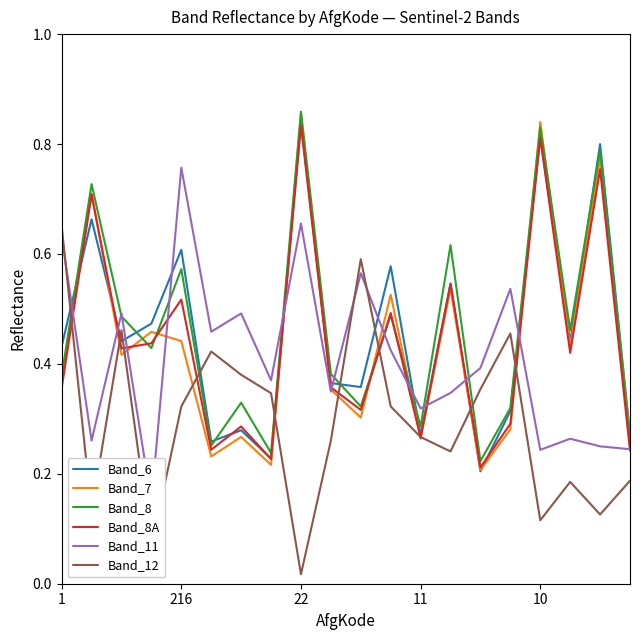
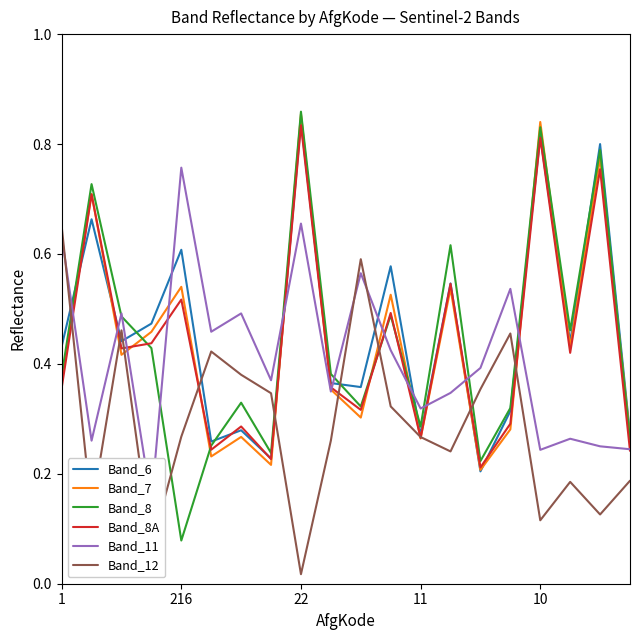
Band_7, 216: 0.44 -> 0.54
Band_8, 216: 0.57 -> 0.08
Band_12, 216: 0.32 -> 0.27
